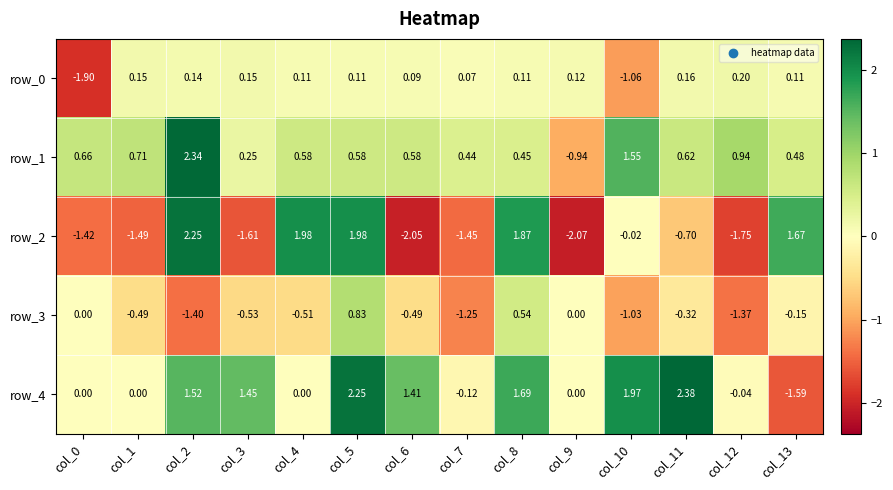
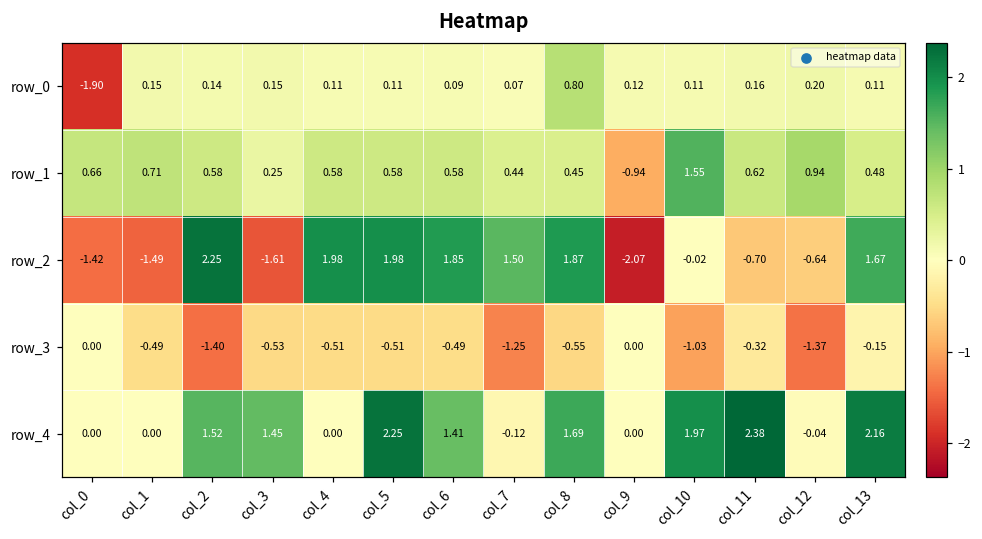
row_0, col_8: 0.11 -> 0.80
row_0, col_10: -1.06 -> 0.11
row_1, col_2: 2.34 -> 0.58
row_2, col_6: -2.05 -> 1.85
row_2, col_7: -1.45 -> 1.50
row_2, col_12: -1.75 -> -0.64
row_3, col_5: 0.83 -> -0.51
row_3, col_8: 0.54 -> -0.55
row_4, col_13: -1.59 -> 2.16
